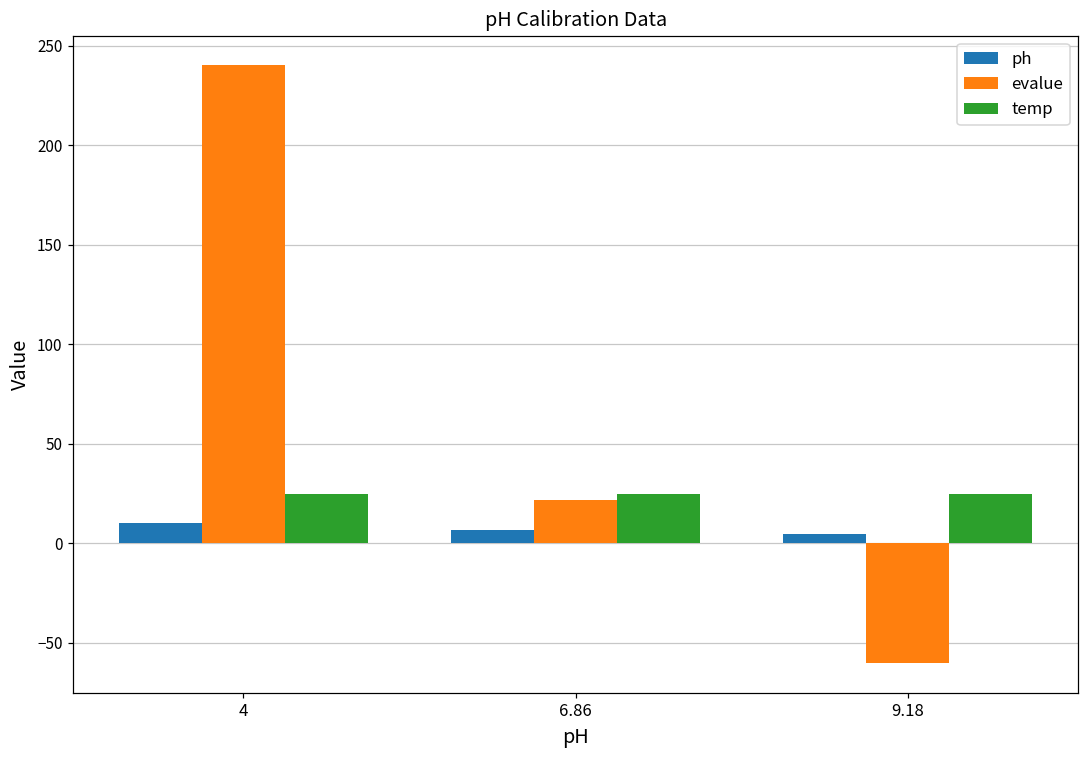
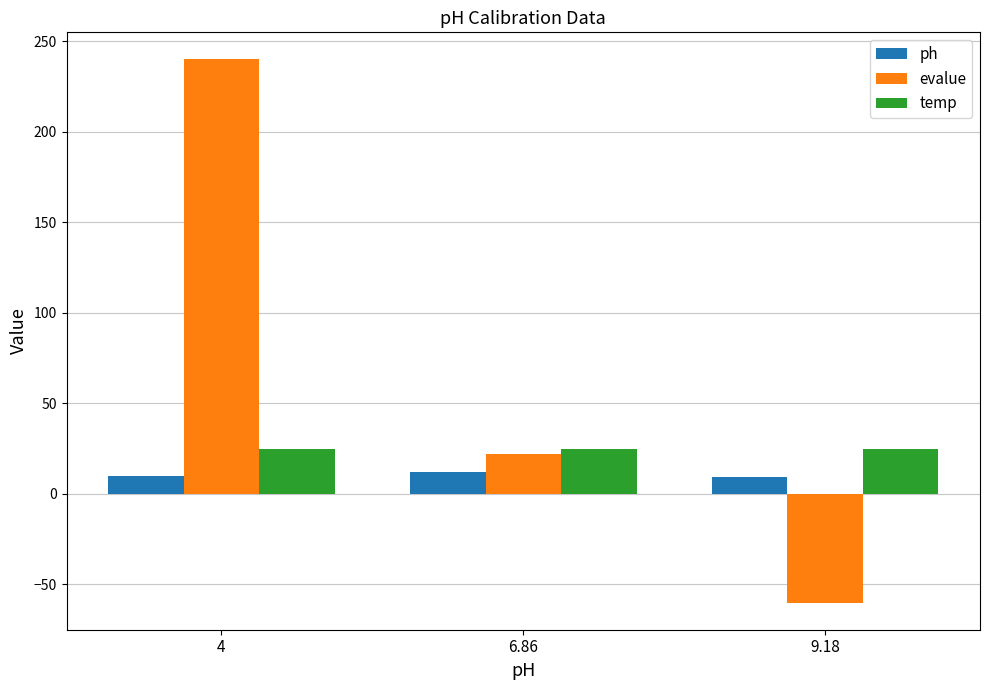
ph, 6.86: 7 -> 12
ph, 9.18: 5 -> 9
